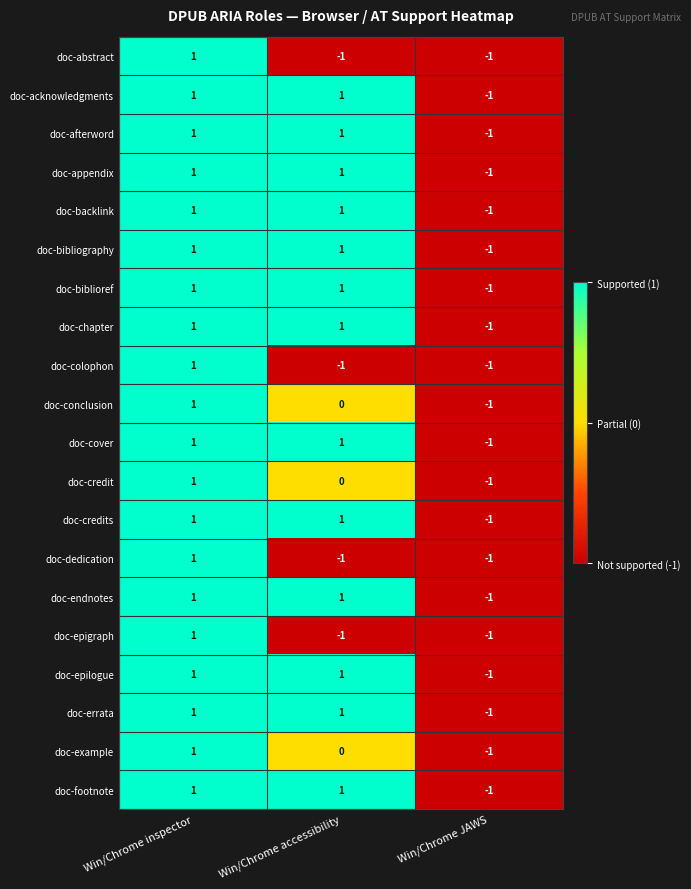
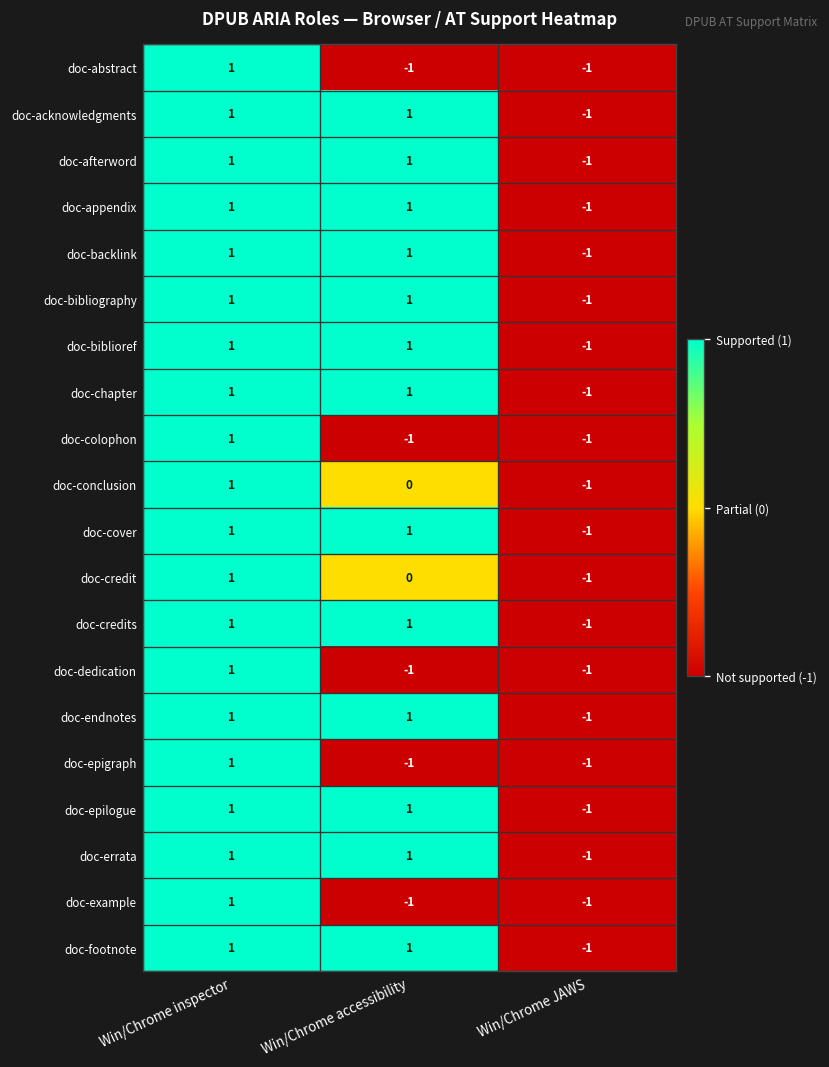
doc-example, Win/Chrome accessibility: 0 -> -1
